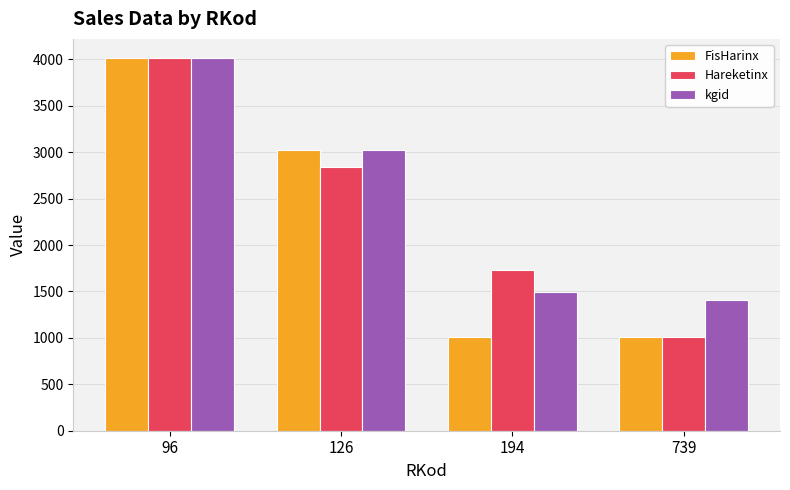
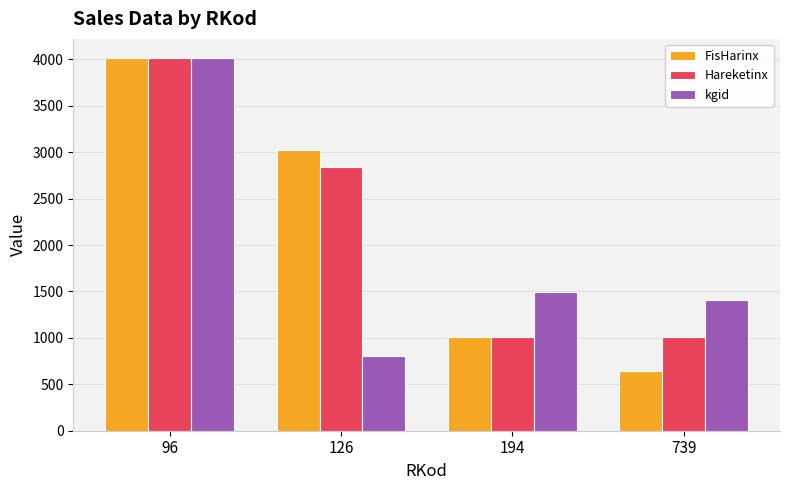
kgid, 126: 3000 -> 800
Hareketinx, 194: 1700 -> 1000
FisHarinx, 739: 1000 -> 600
